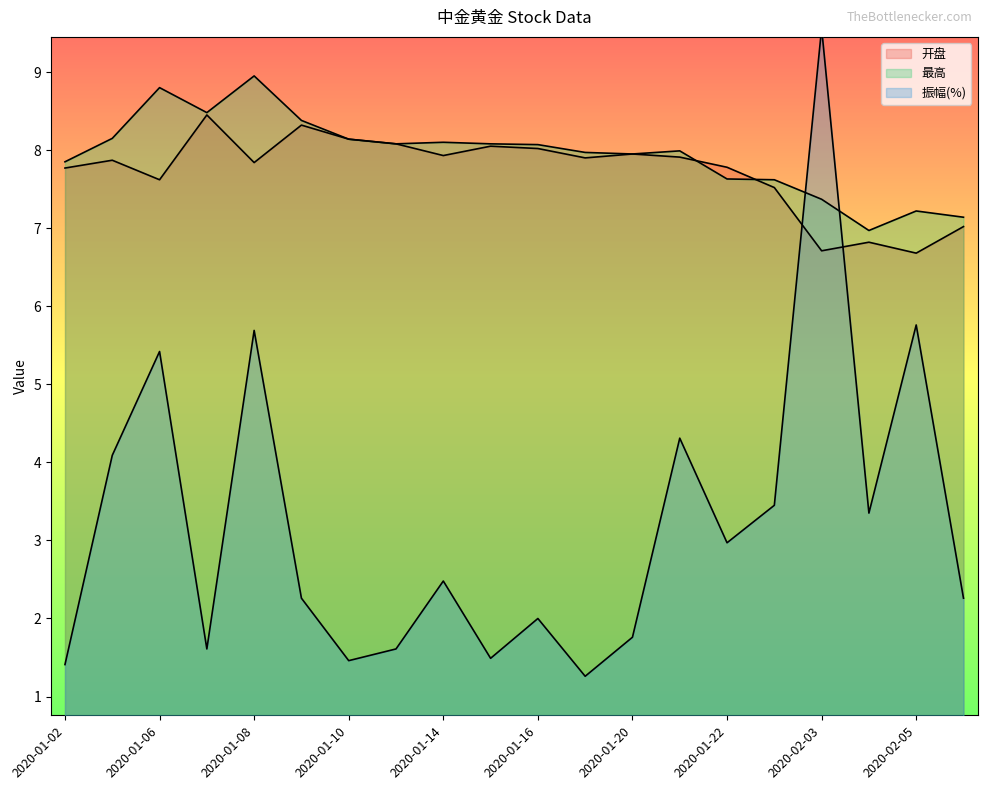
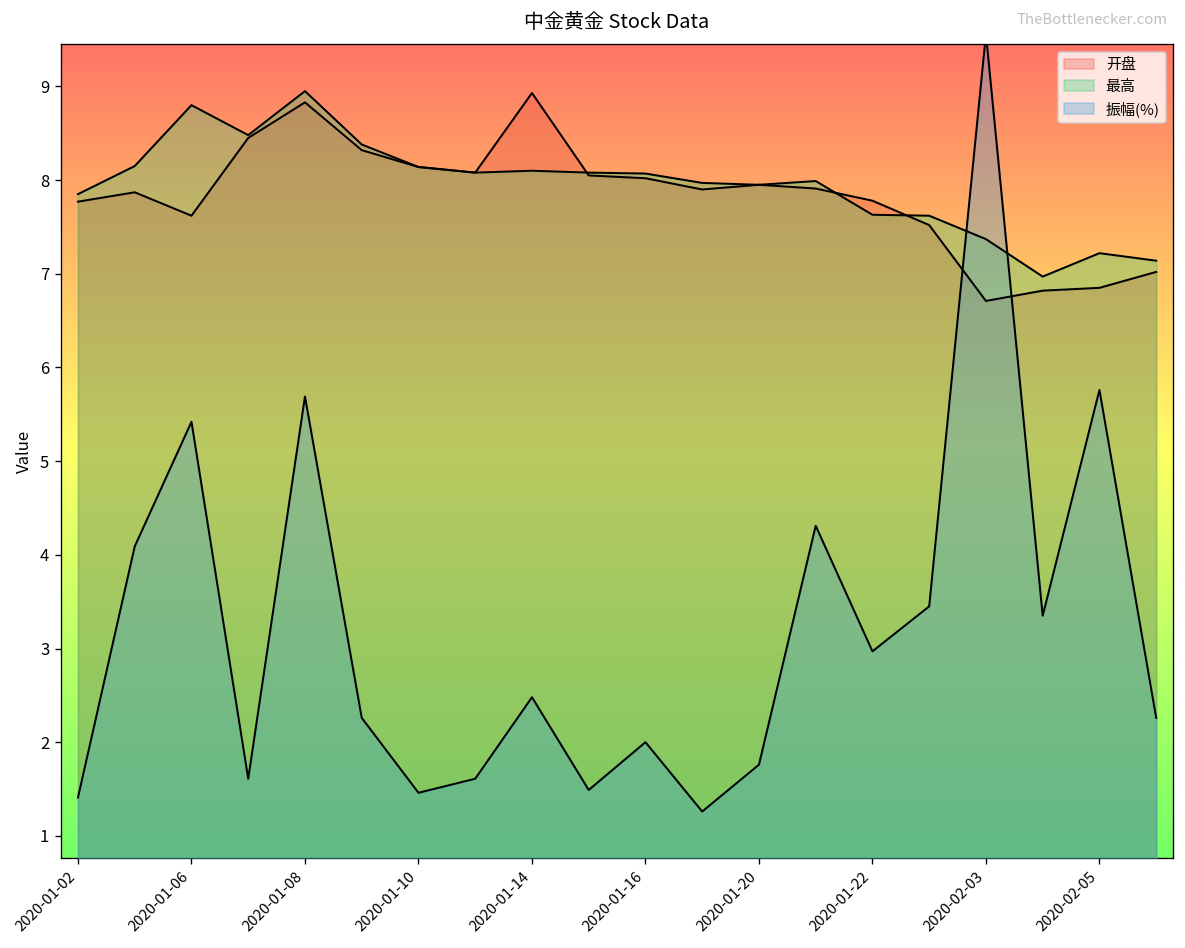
开盘, 2020-01-08: 7.8 -> 8.8
开盘, 2020-01-14: 7.9 -> 8.9
开盘, 2020-02-05: 6.7 -> 6.9
